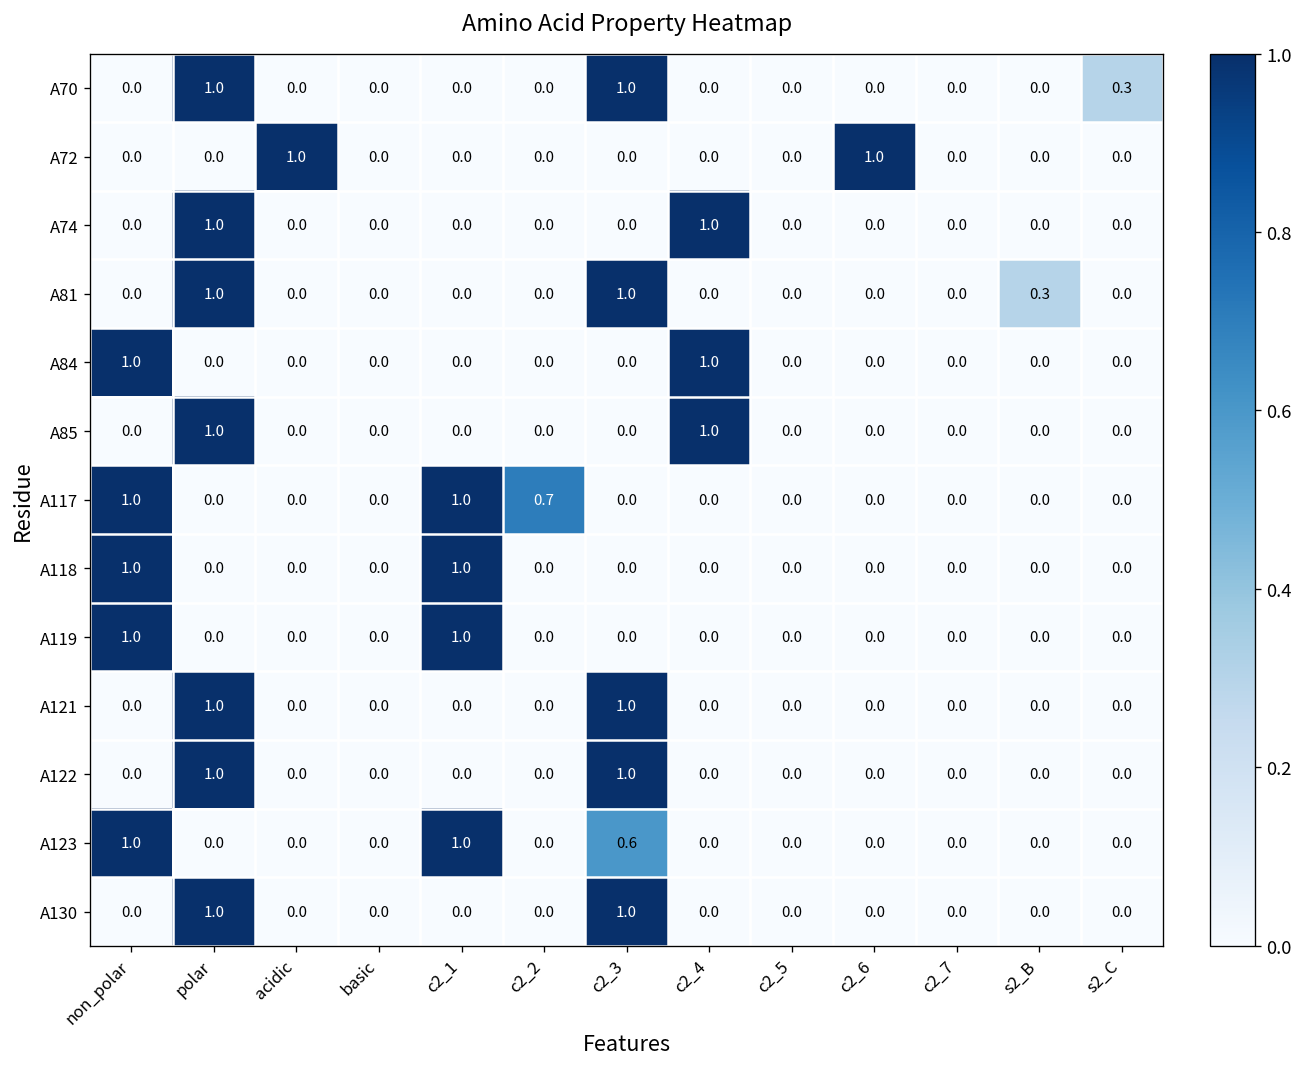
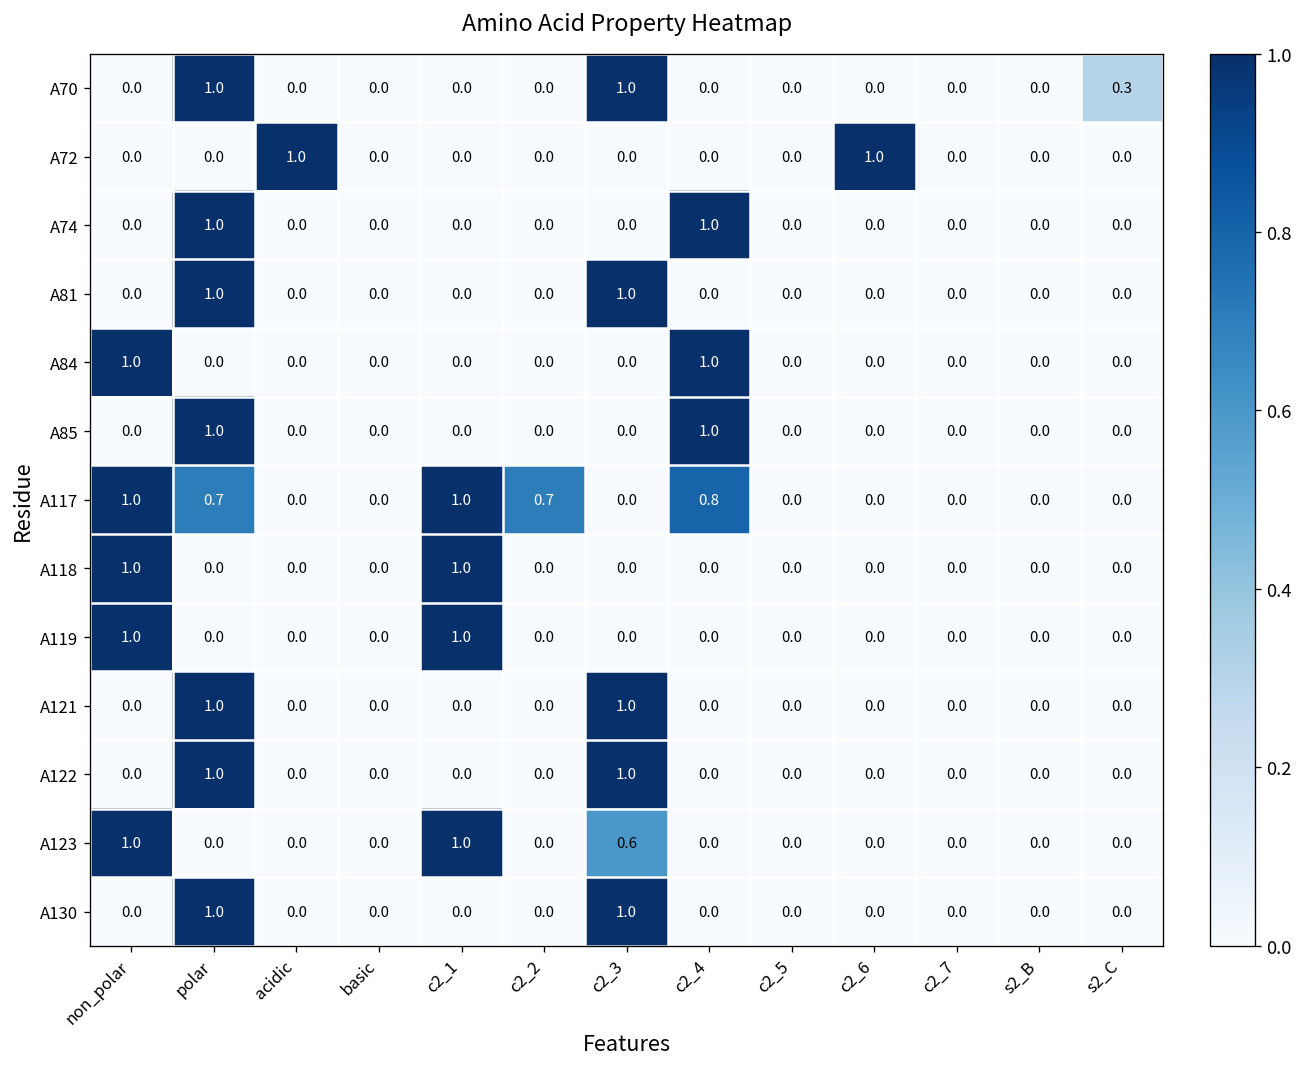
A81, s2_B: 0.3 -> 0.0
A117, polar: 0.0 -> 0.7
A117, c2_4: 0.0 -> 0.8
